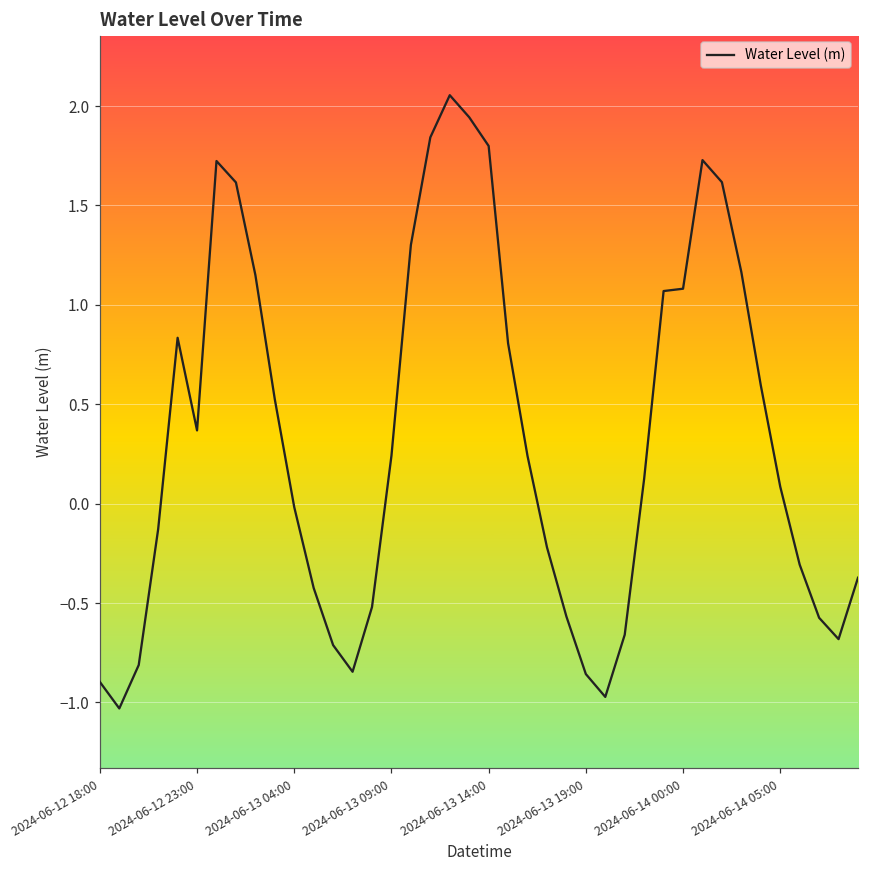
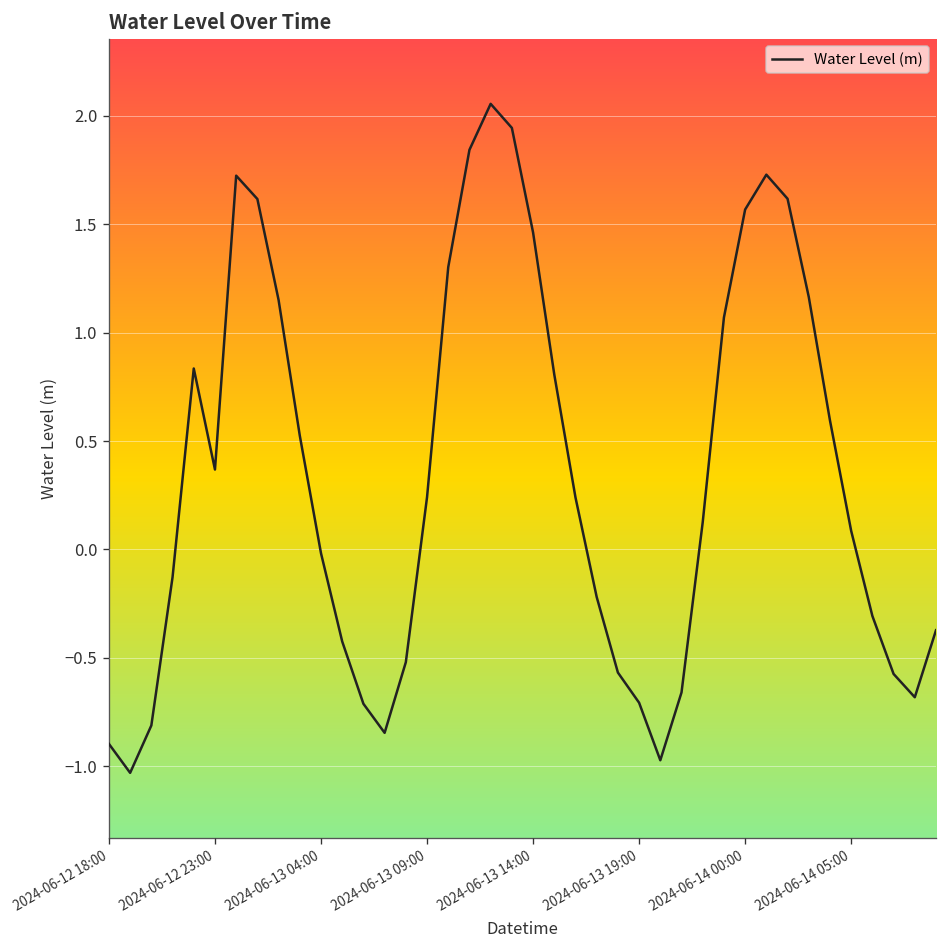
2024-06-13 14:00: 1.80 -> 1.46
2024-06-13 19:00: -0.86 -> -0.71
2024-06-14 00:00: 1.08 -> 1.57
